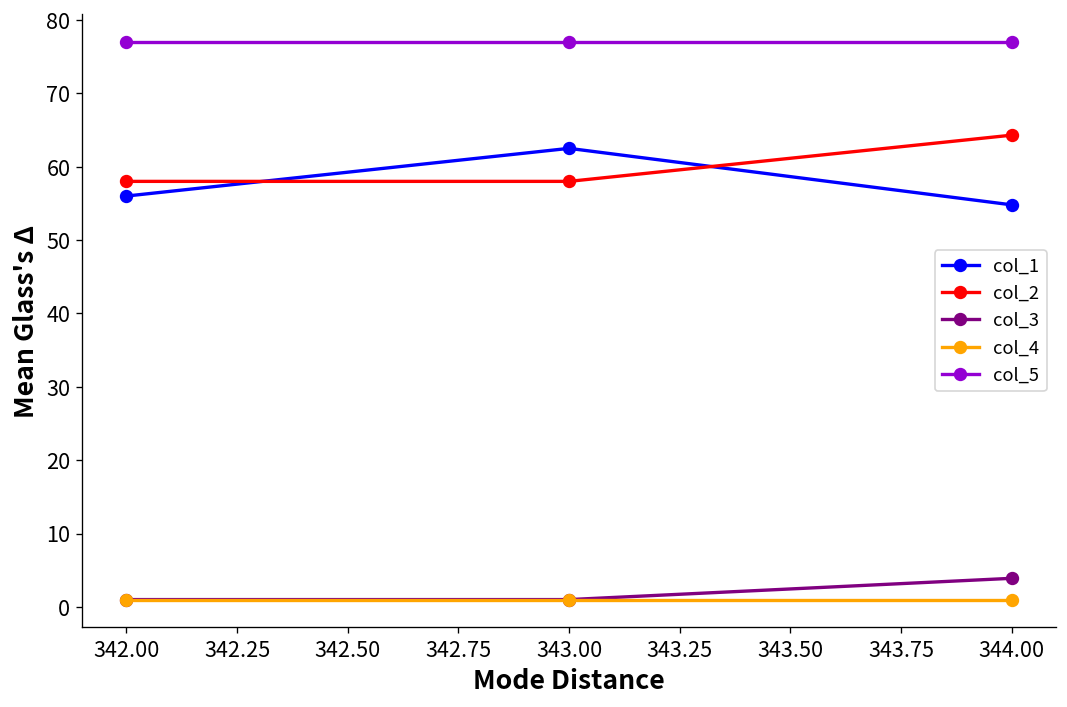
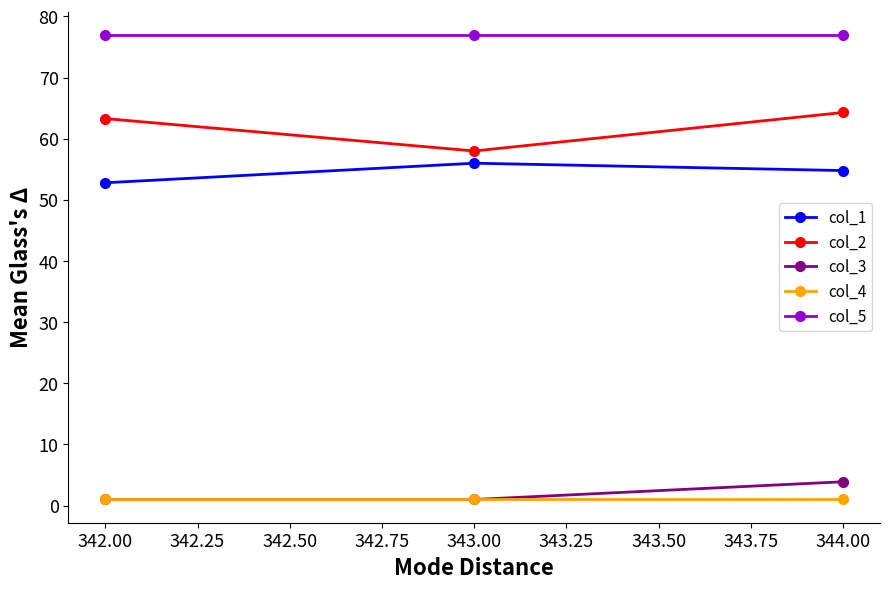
col_1, 342.00: 56 -> 53
col_2, 342.00: 58 -> 63
col_1, 343.00: 63 -> 56
